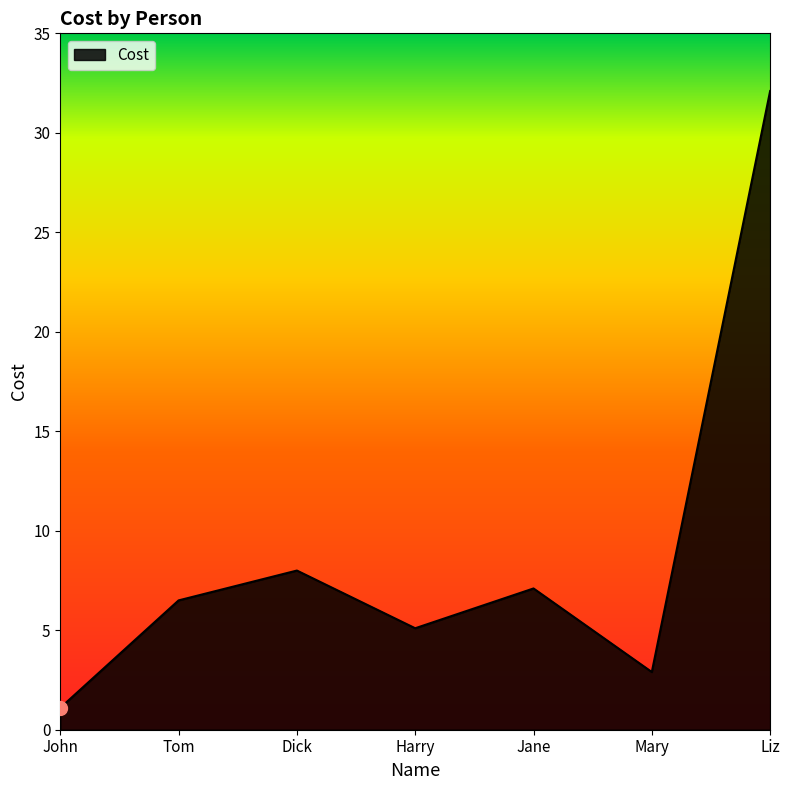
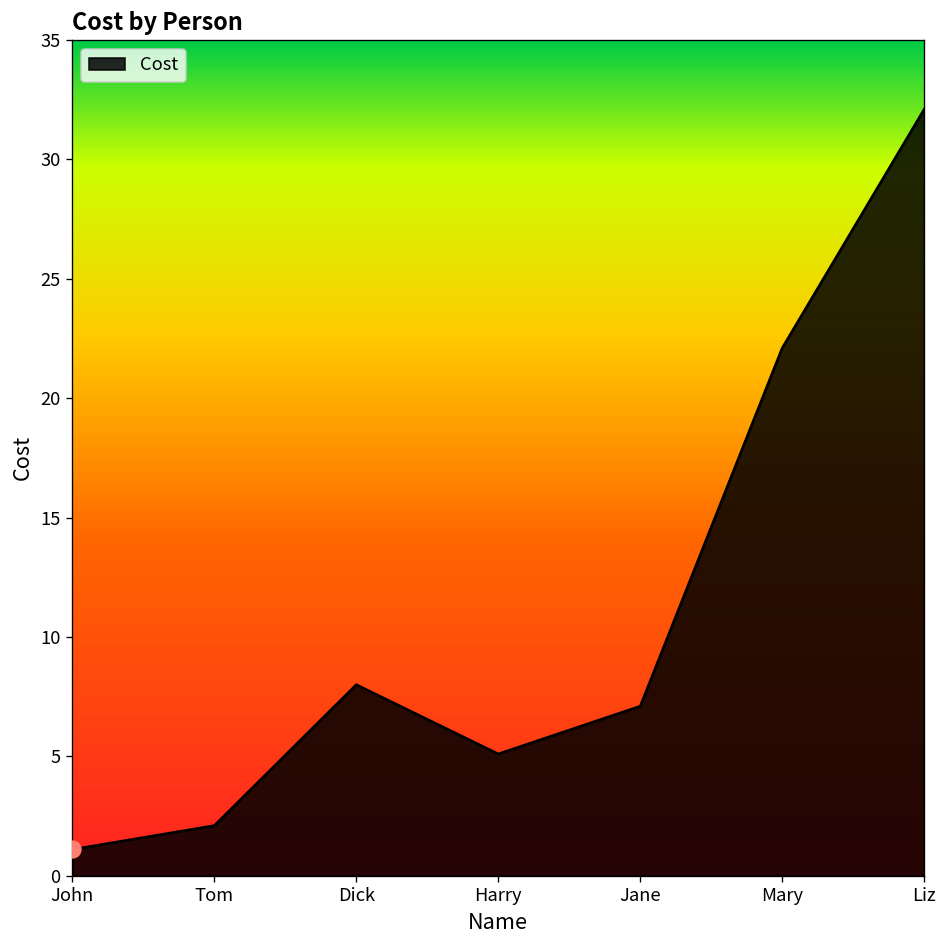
Cost, Tom: 6.5 -> 2.1
Cost, Mary: 2.9 -> 22.1
